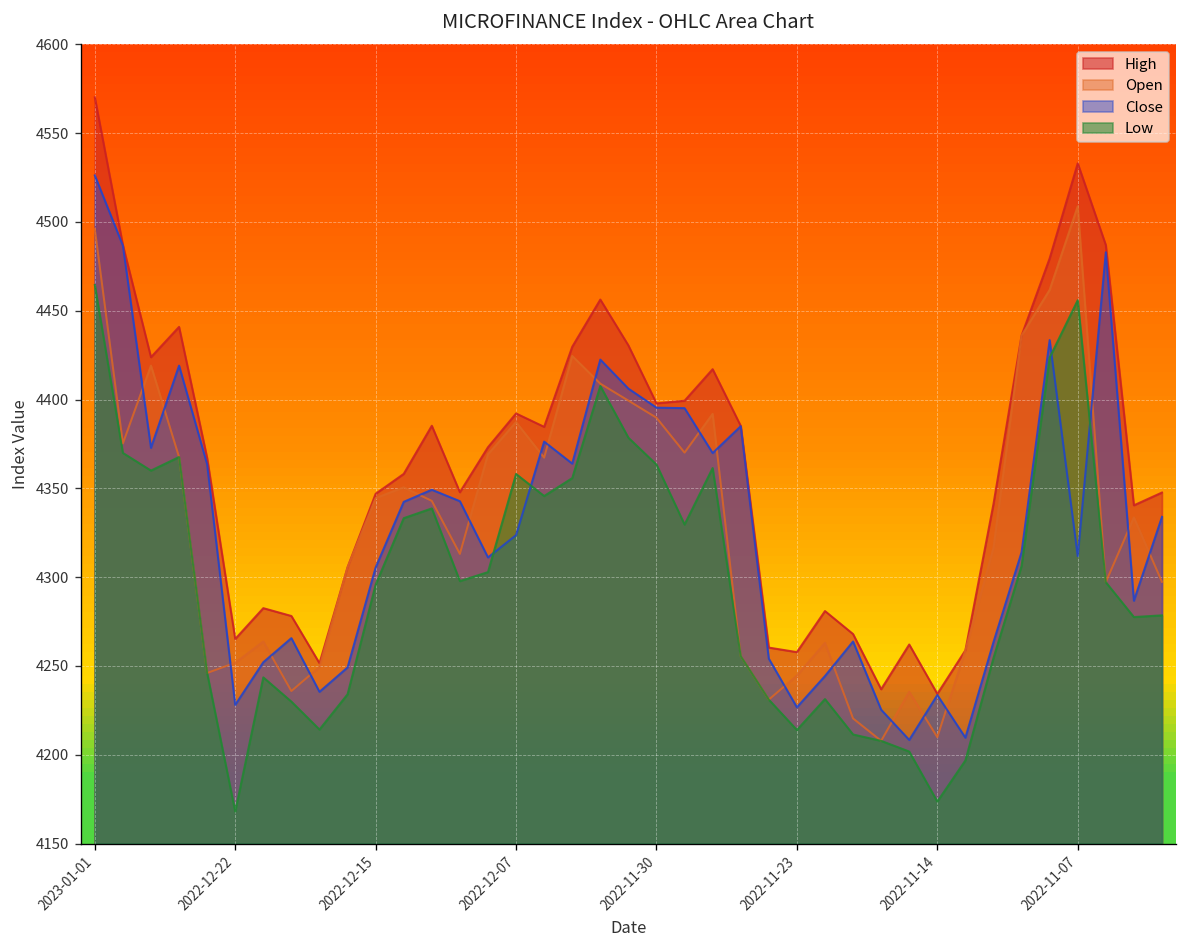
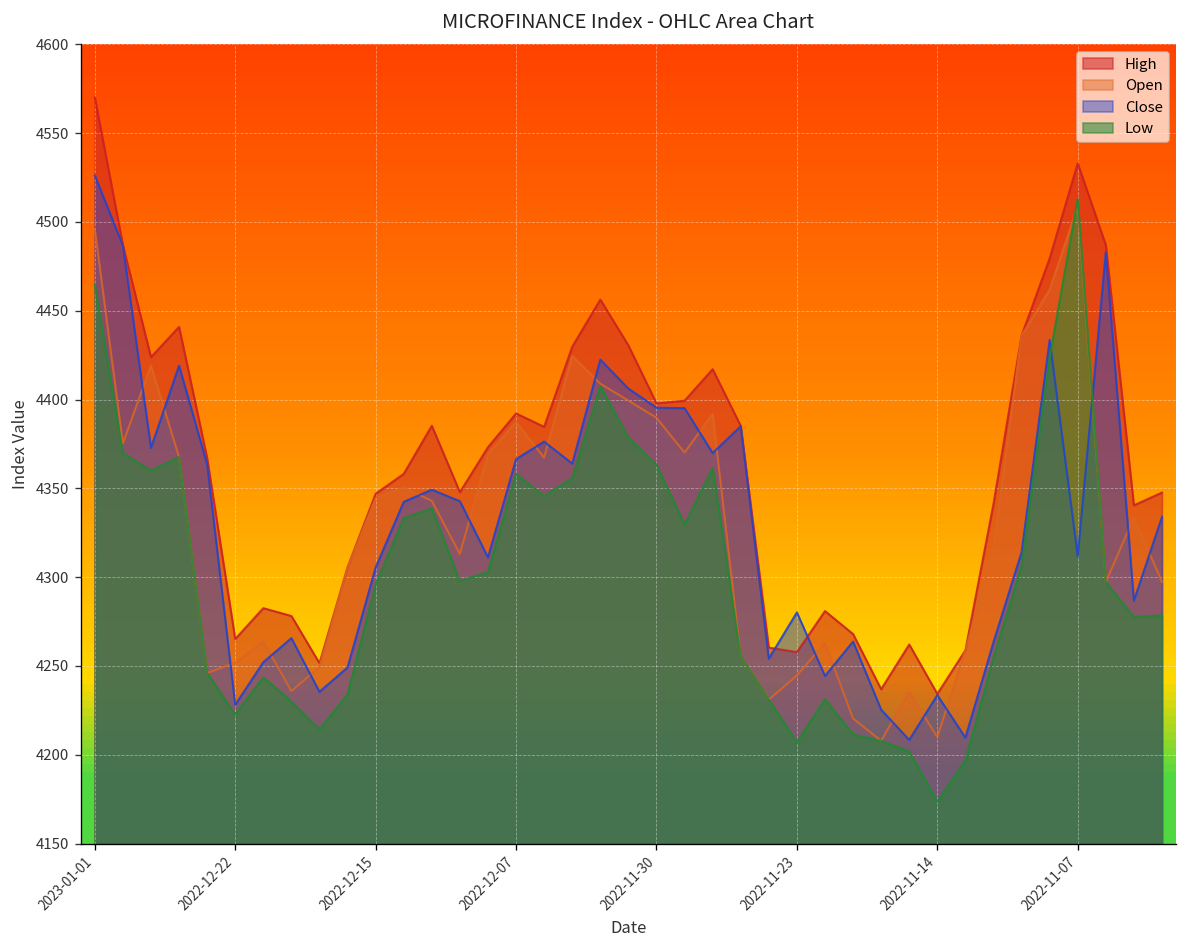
Low, 2022-12-22: 4168 -> 4223
Close, 2022-12-07: 4324 -> 4366
Close, 2022-11-23: 4227 -> 4280
Low, 2022-11-23: 4214 -> 4207
Low, 2022-11-07: 4456 -> 4513
